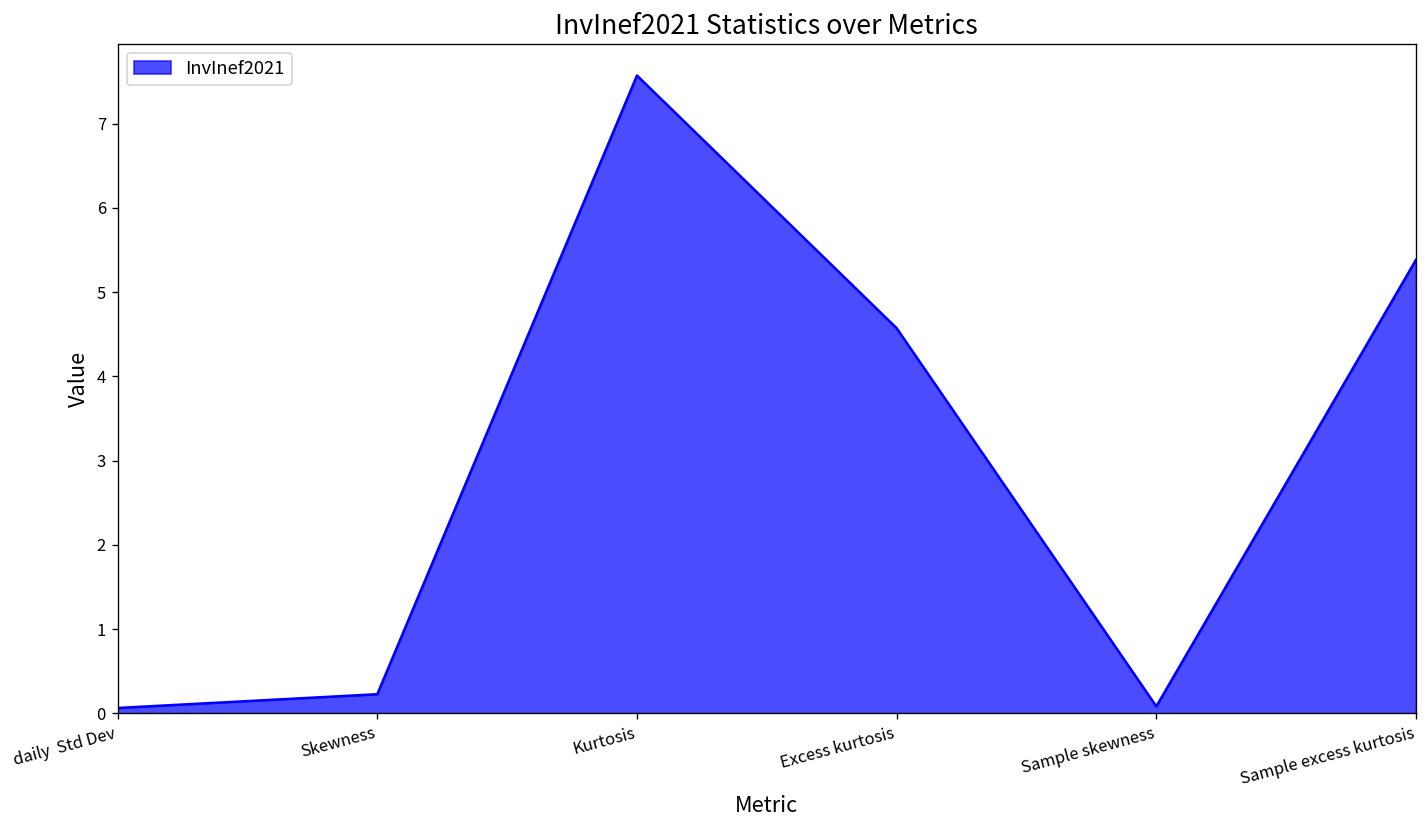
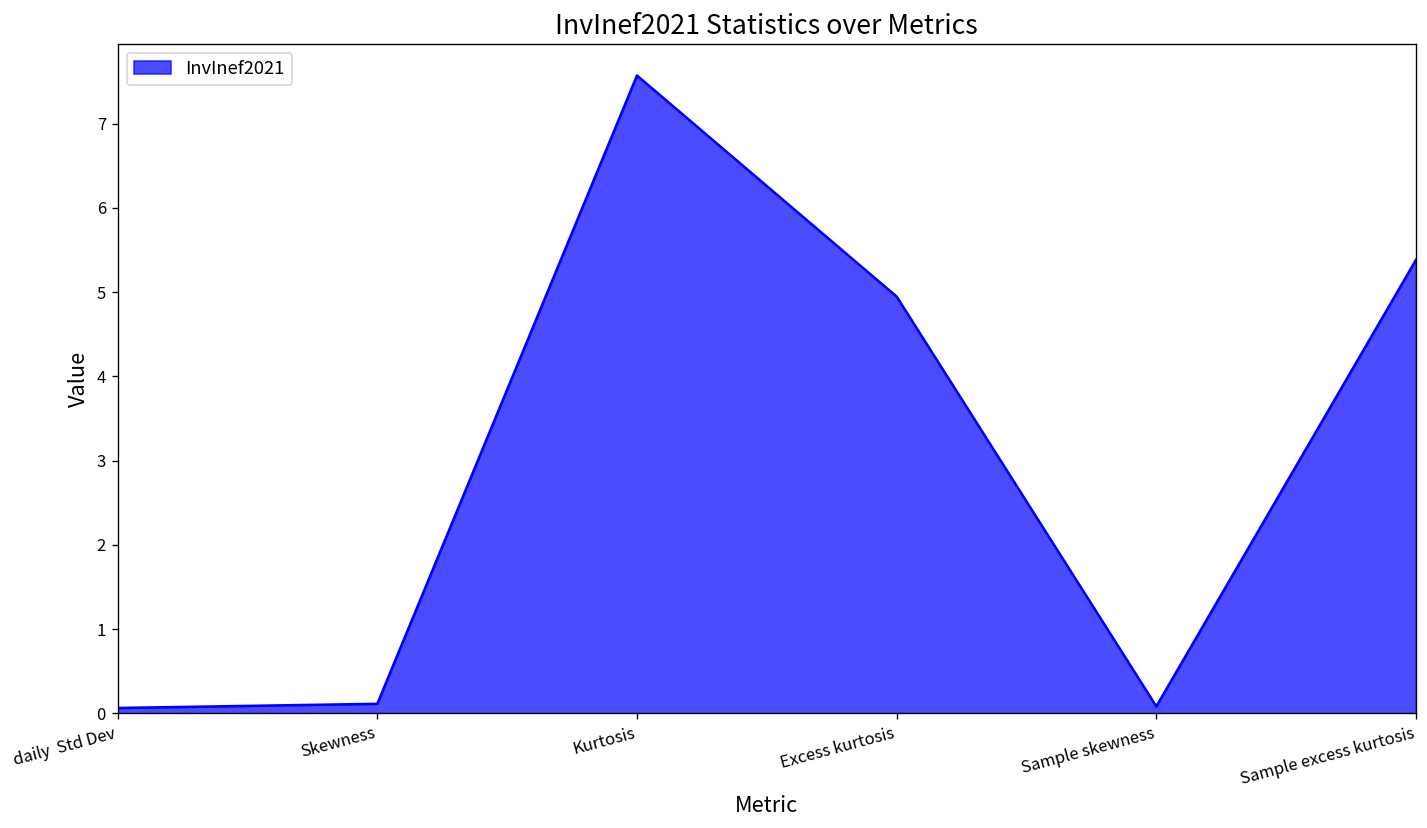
Skewness: 0.2 -> 0.1
Excess kurtosis: 4.6 -> 4.9
